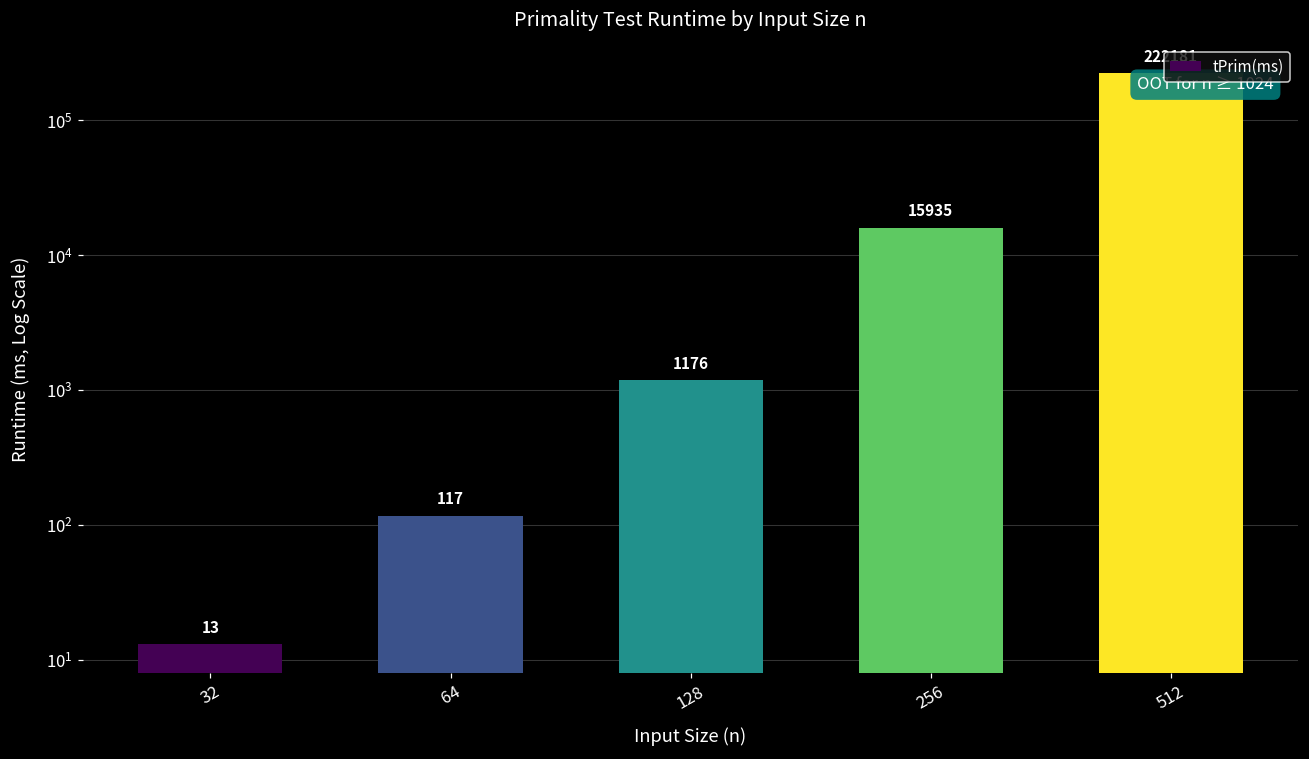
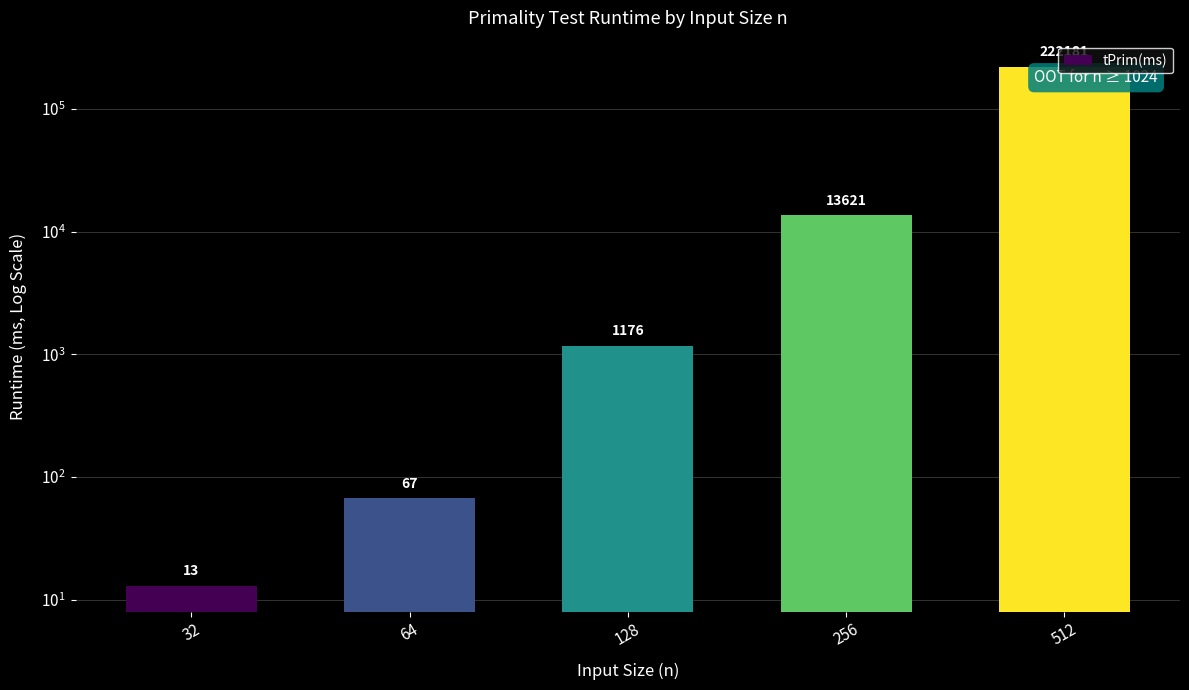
64: 117 -> 67
256: 15935 -> 13621
